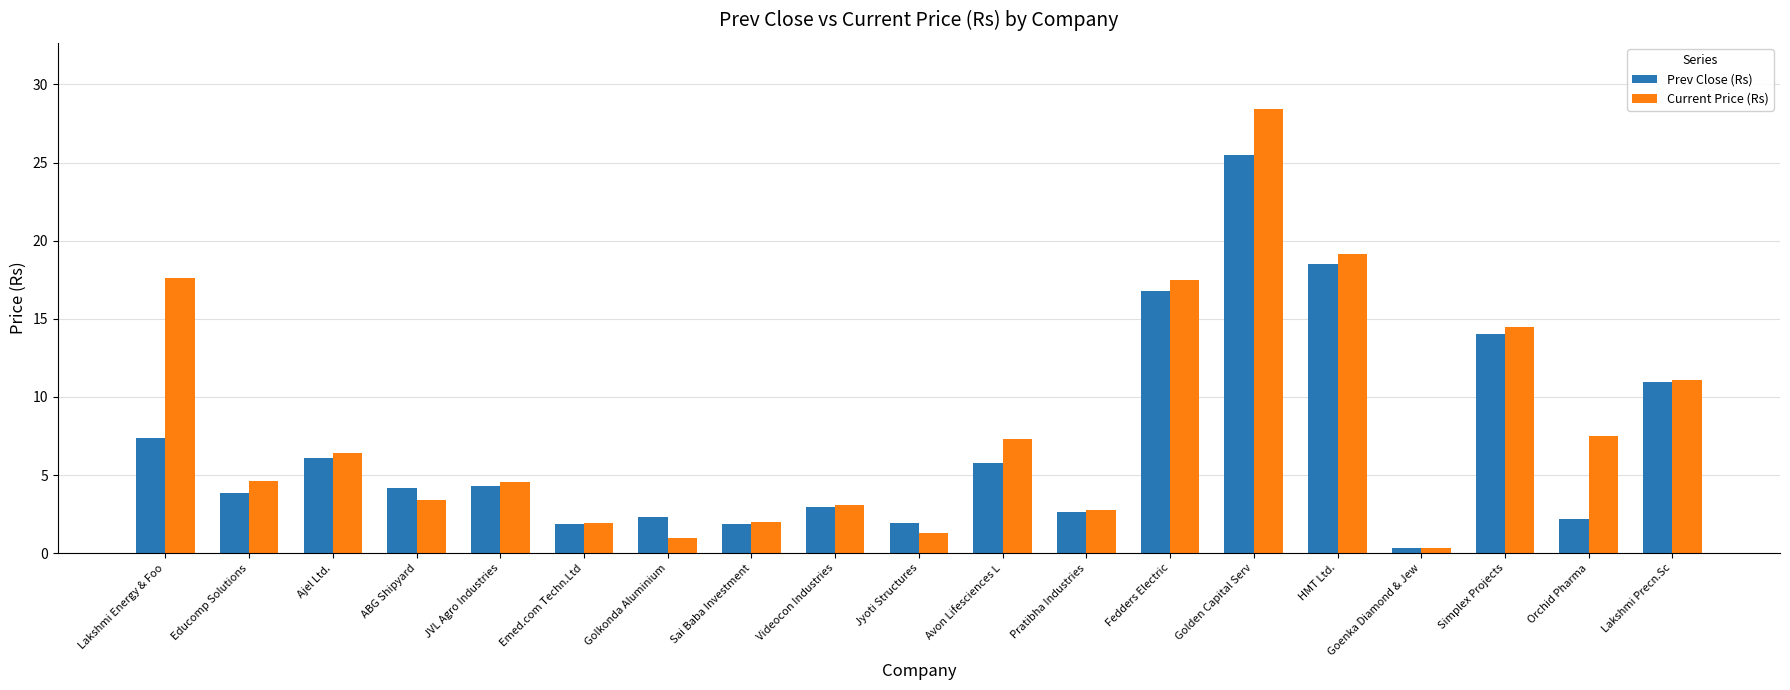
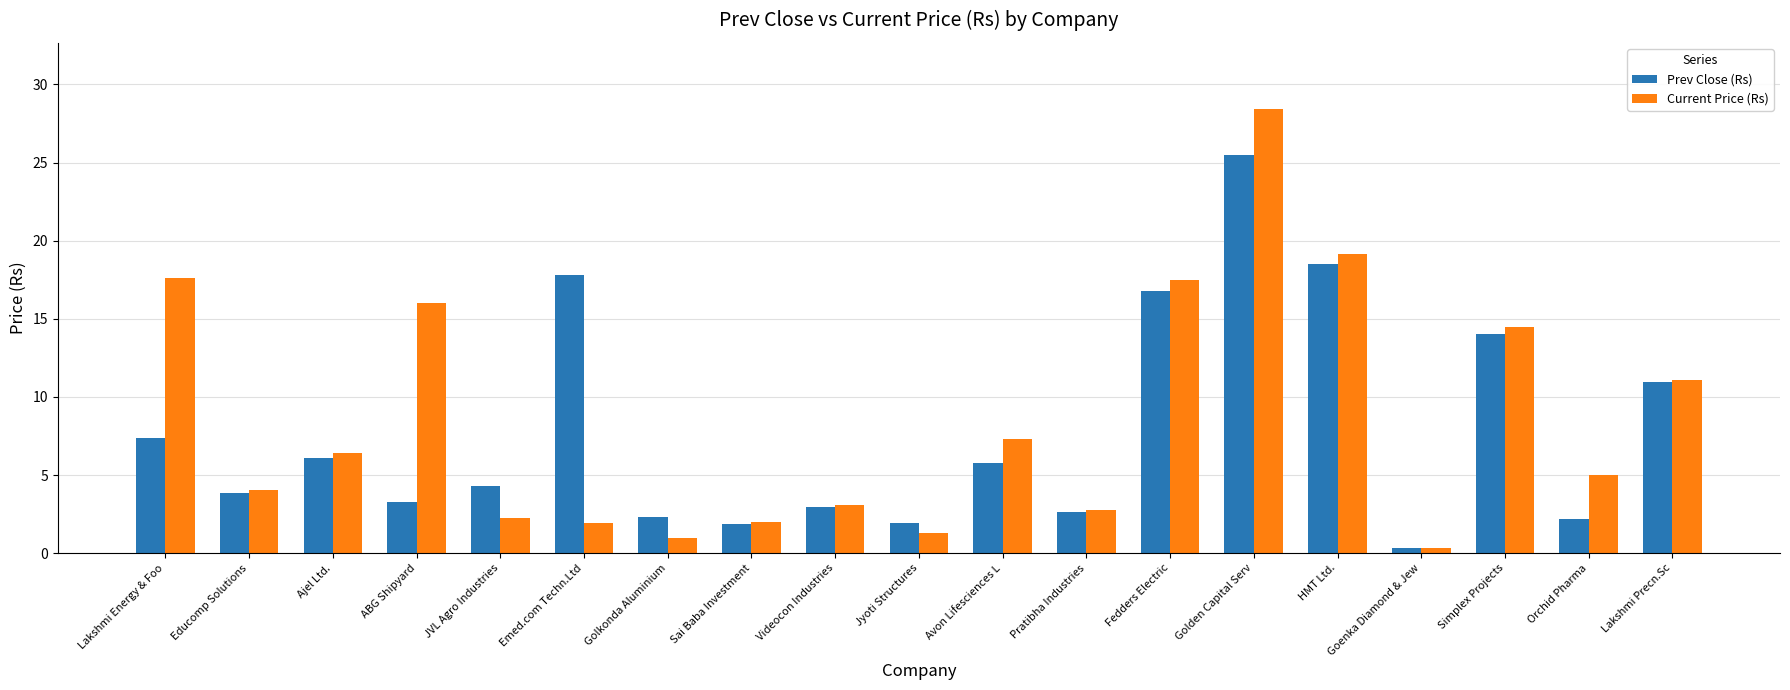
Current Price (Rs), Educomp Solutions: 4.6 -> 4.0
Prev Close (Rs), ABG Shipyard: 4.1 -> 3.3
Current Price (Rs), ABG Shipyard: 3.4 -> 16.0
Current Price (Rs), JVL Agro Industries: 4.5 -> 2.3
Prev Close (Rs), Emed.com Techn.Ltd: 1.9 -> 17.8
Current Price (Rs), Orchid Pharma: 7.5 -> 5.0
